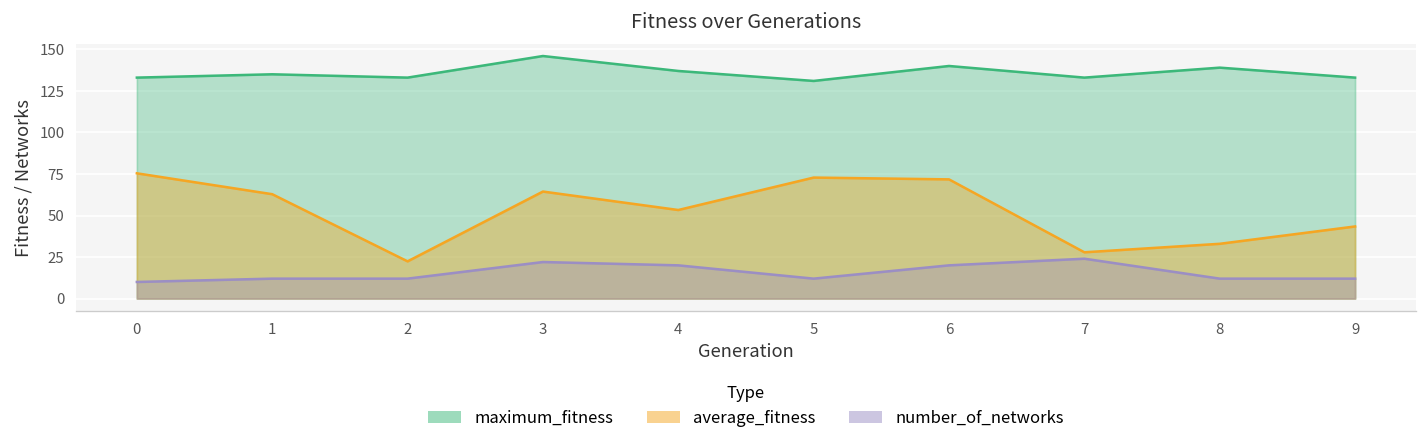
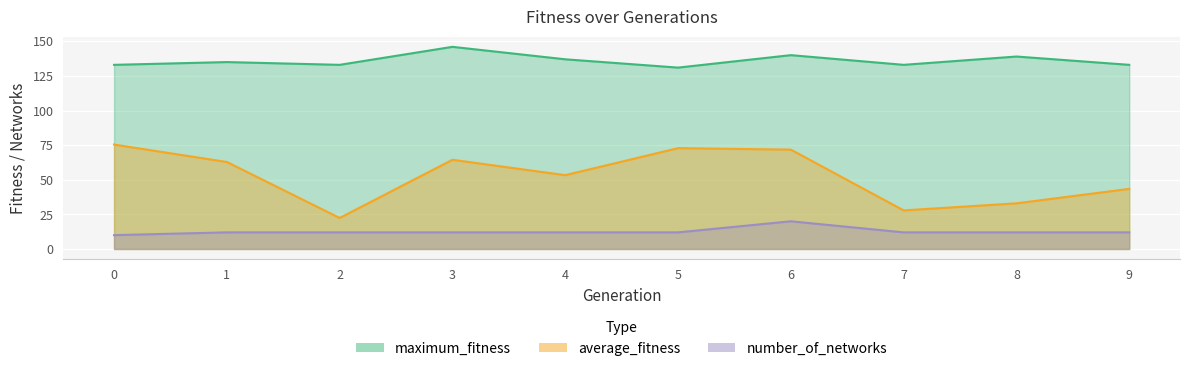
number_of_networks, 3: 22 -> 12
number_of_networks, 4: 20 -> 12
number_of_networks, 7: 24 -> 12
